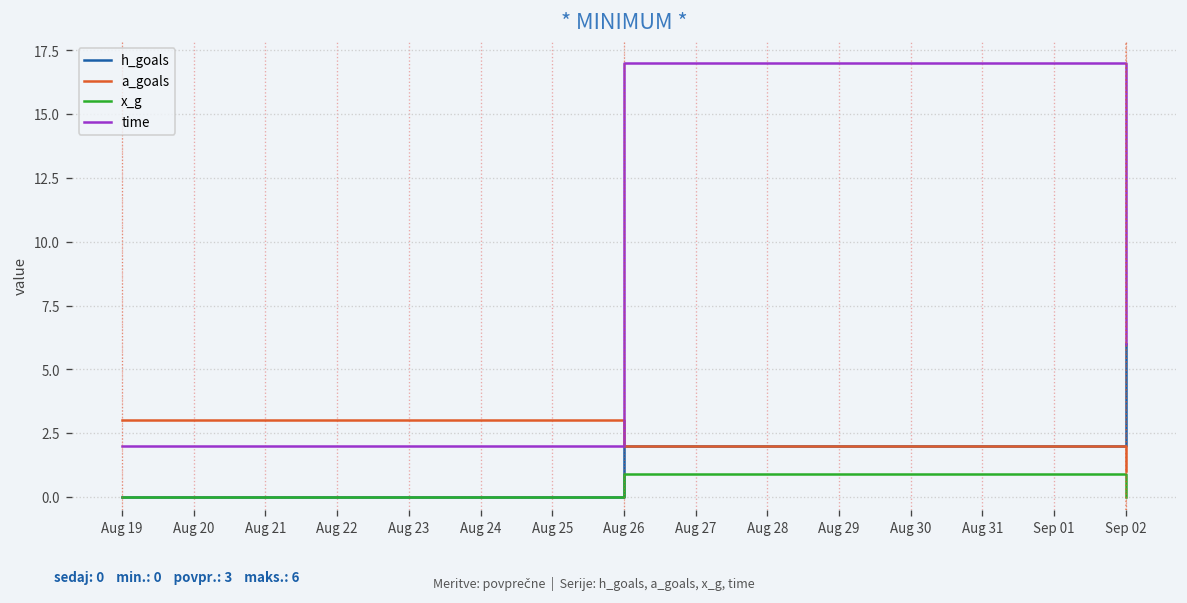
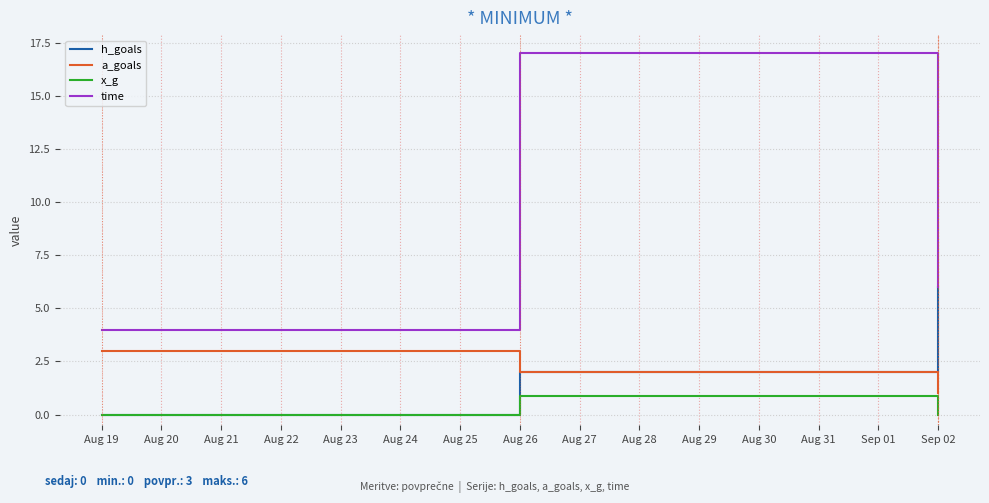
time, Aug 19: 2 -> 4
